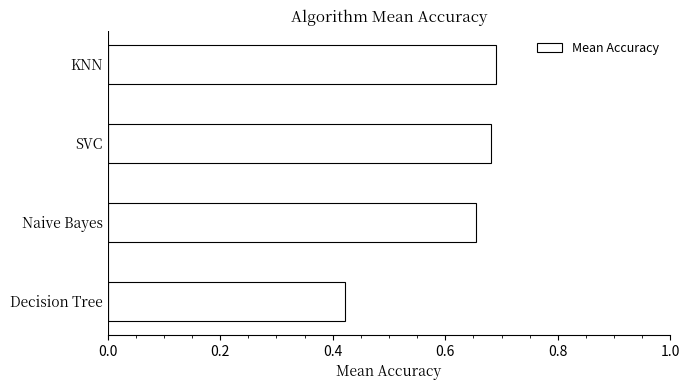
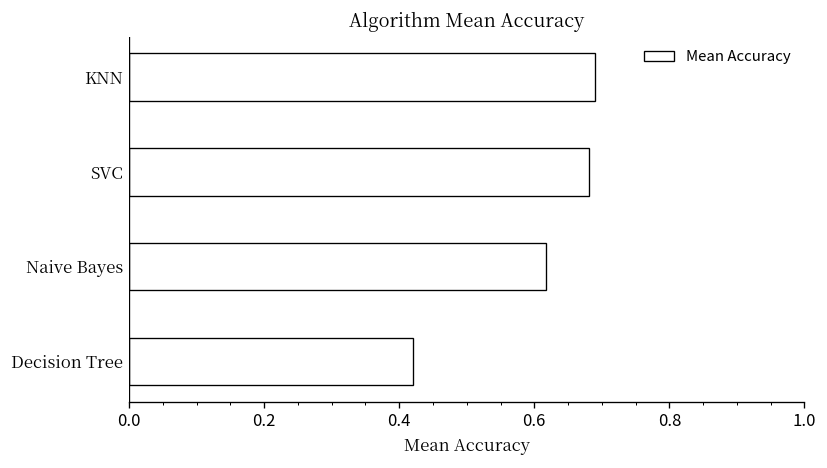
Naive Bayes: 0.65 -> 0.62
